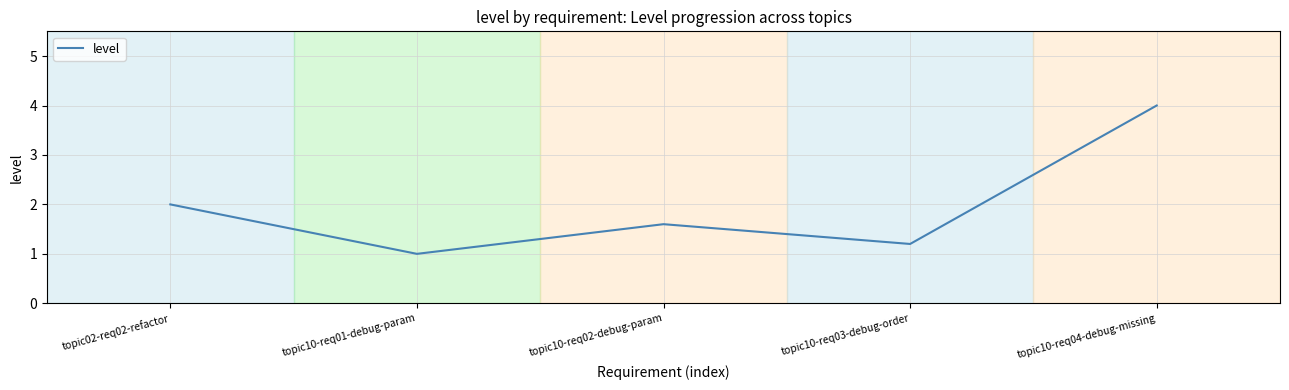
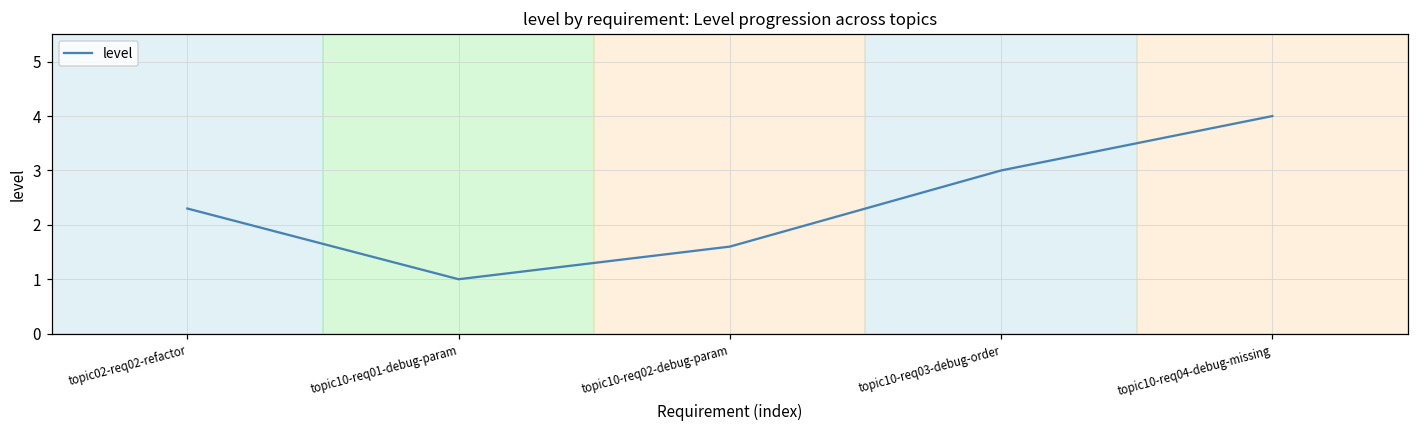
topic02-req02-refactor: 2.0 -> 2.3
topic10-req03-debug-order: 1.2 -> 3.0
